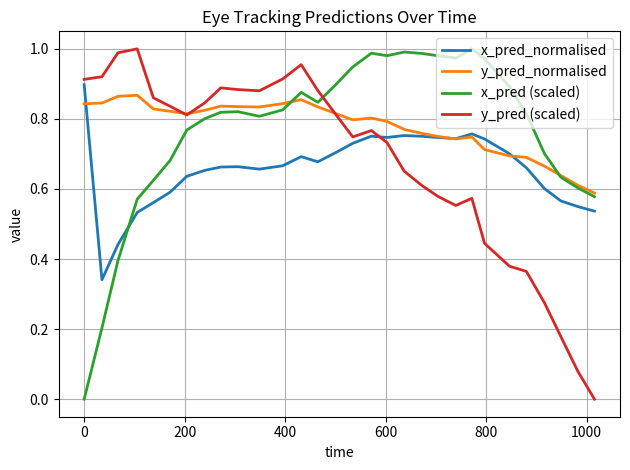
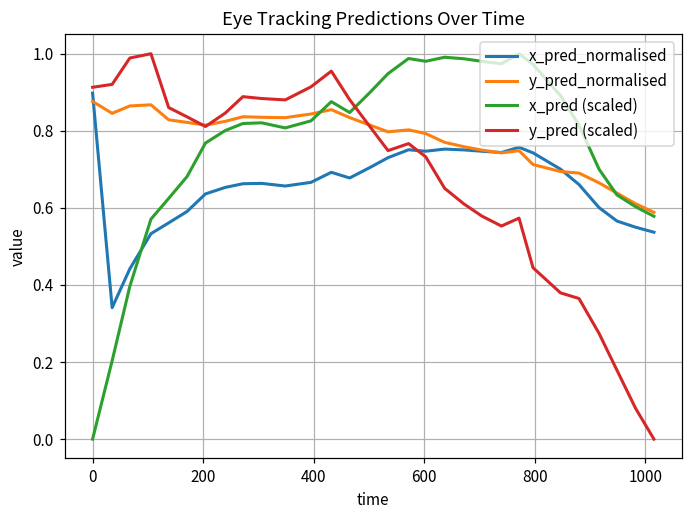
y_pred_normalised, 0: 0.84 -> 0.88
